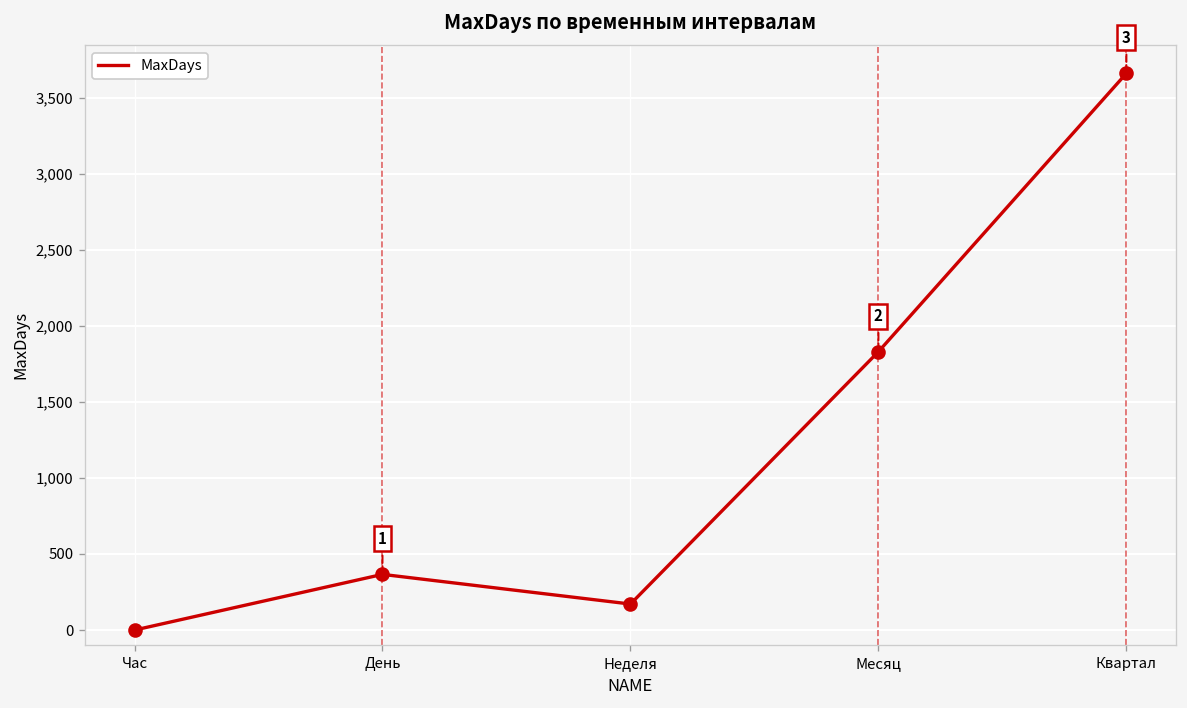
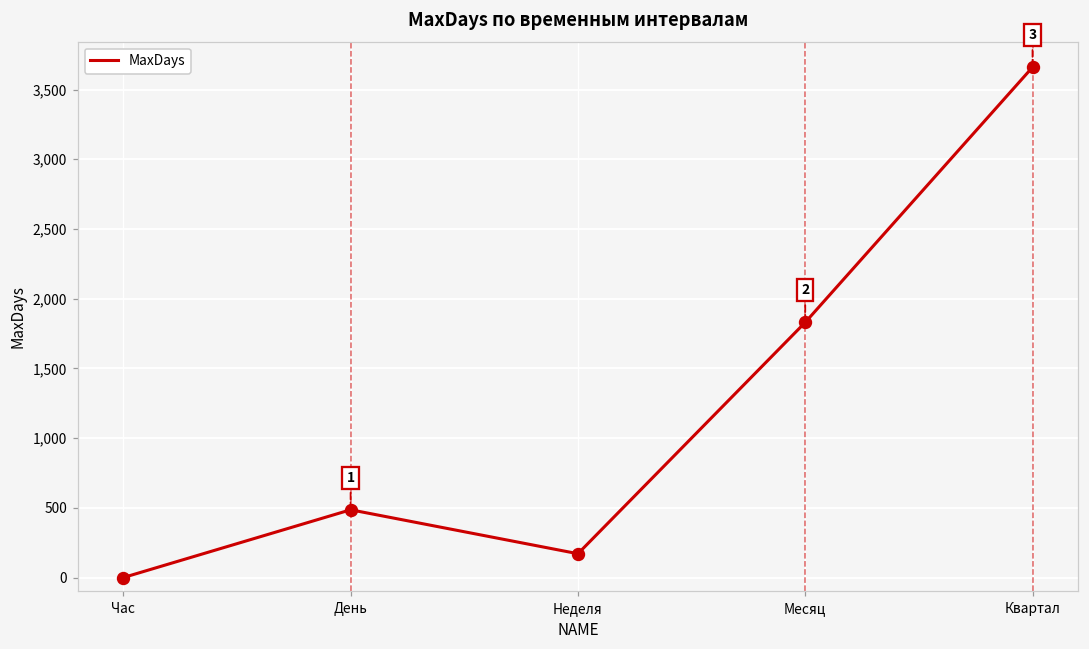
День: 370 -> 490
